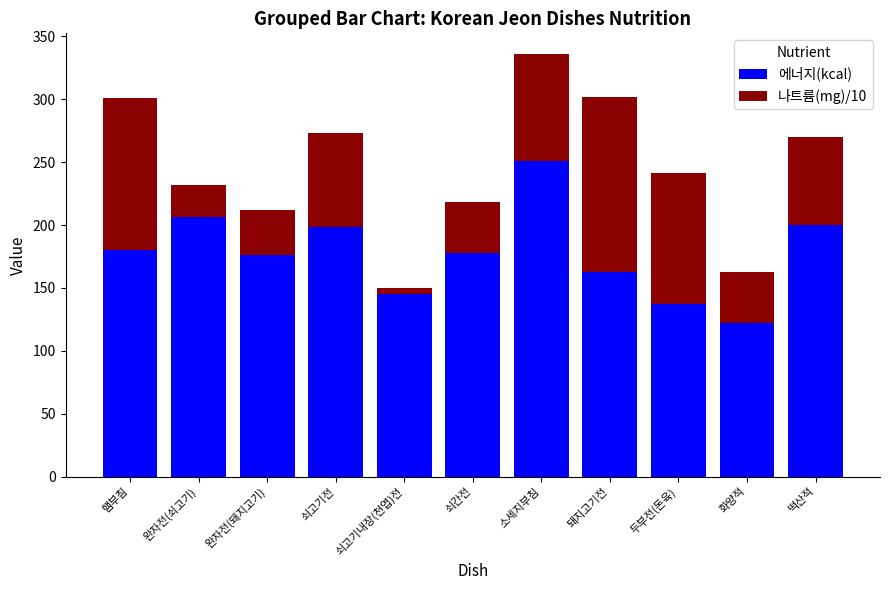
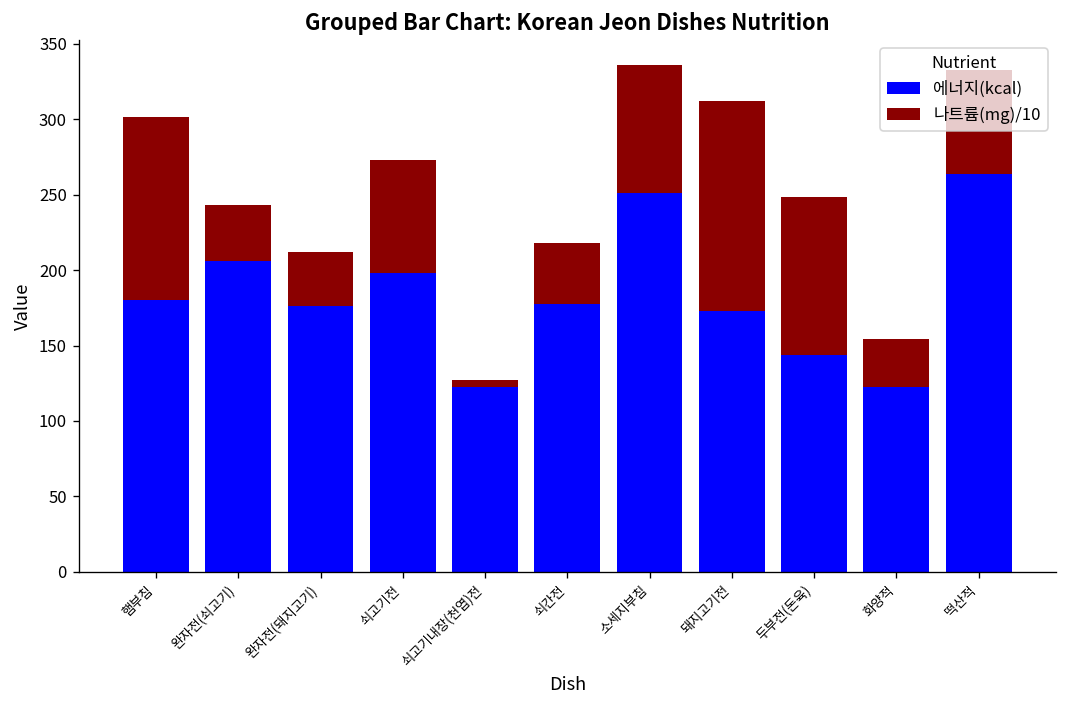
나트륨(mg)/10, 완자전(쇠고기): 26 -> 37
에너지(kcal), 쇠고기내장(천엽)전: 145 -> 123
에너지(kcal), 돼지고기전: 163 -> 173
에너지(kcal), 두부전(돈육): 137 -> 144
나트륨(mg)/10, 화양적: 40 -> 32
에너지(kcal), 떡산적: 200 -> 264
